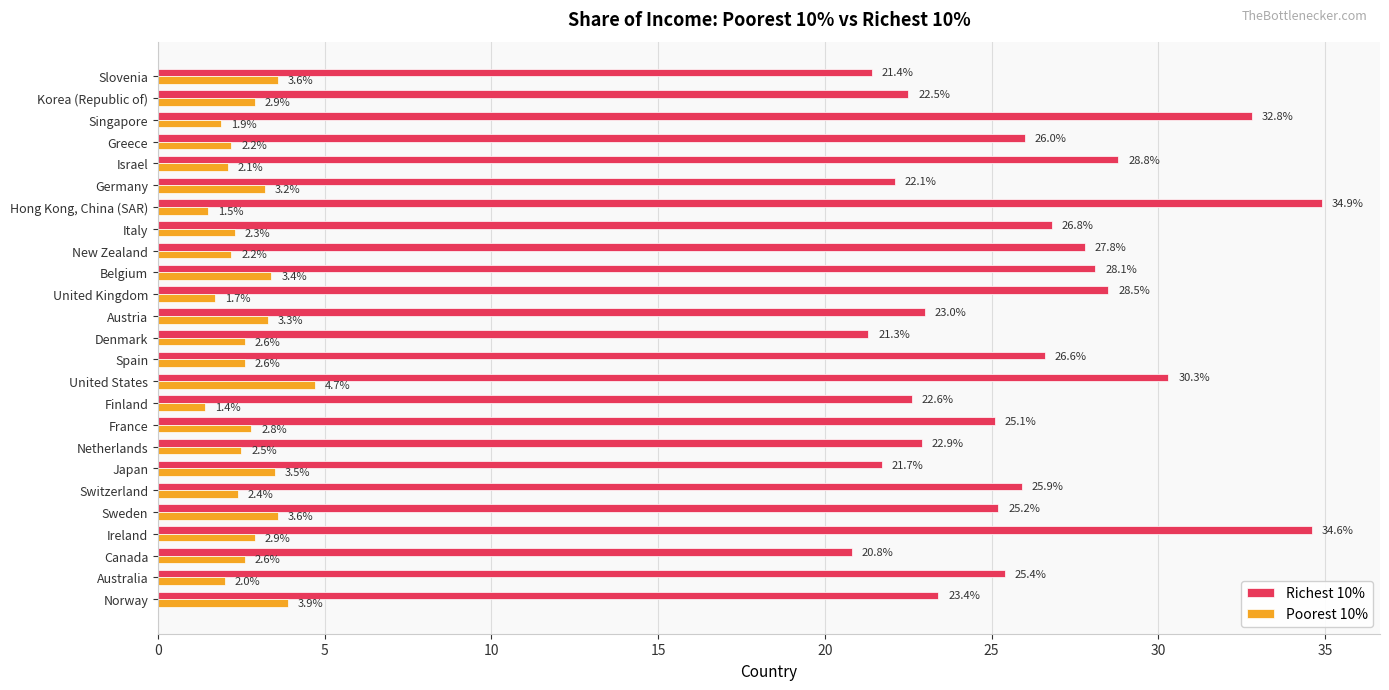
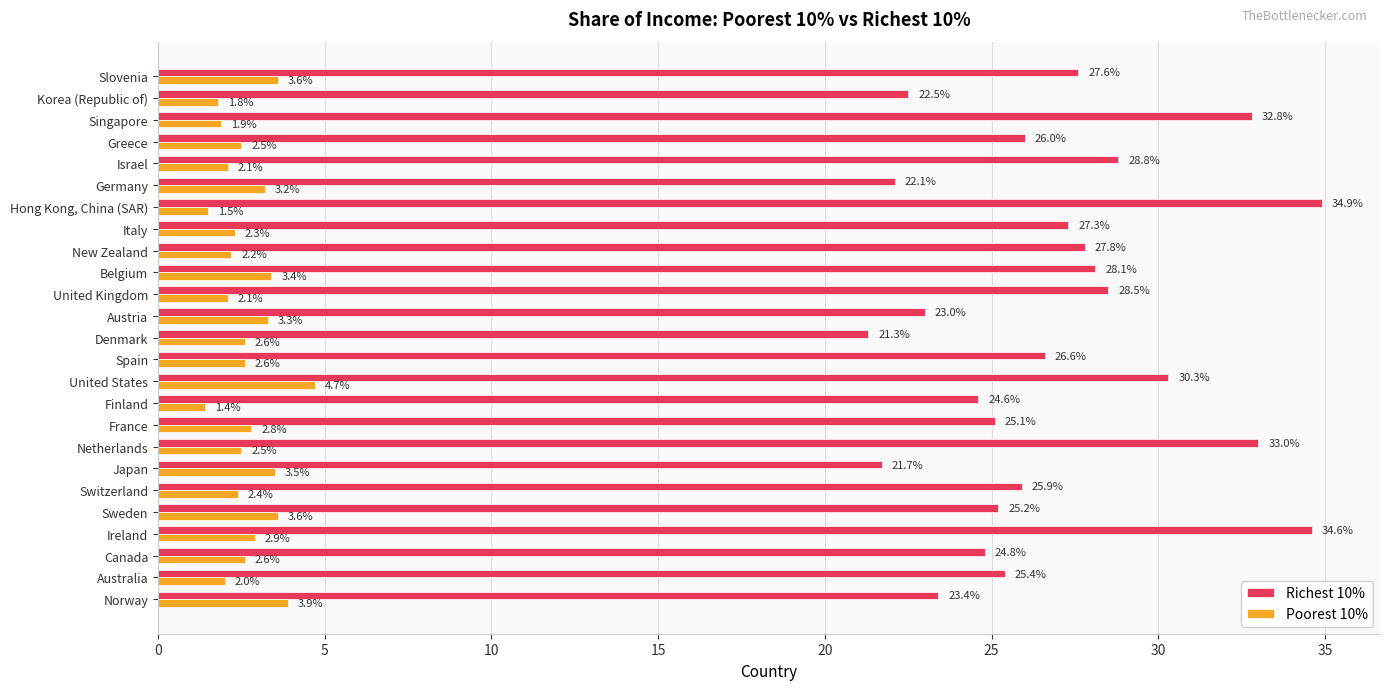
Richest 10%, Slovenia: 21.4% -> 27.6%
Poorest 10%, Korea (Republic of): 2.9% -> 1.8%
Poorest 10%, Greece: 2.2% -> 2.5%
Richest 10%, Italy: 26.8% -> 27.3%
Poorest 10%, United Kingdom: 1.7% -> 2.1%
Richest 10%, Finland: 22.6% -> 24.6%
Richest 10%, Netherlands: 22.9% -> 33.0%
Richest 10%, Canada: 20.8% -> 24.8%
